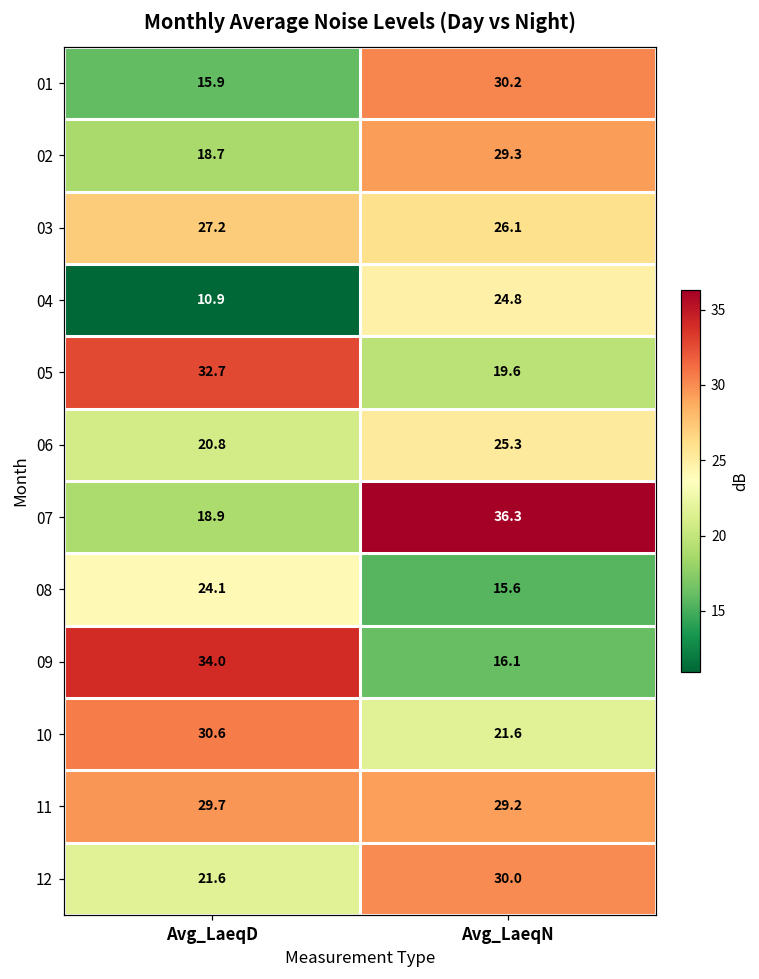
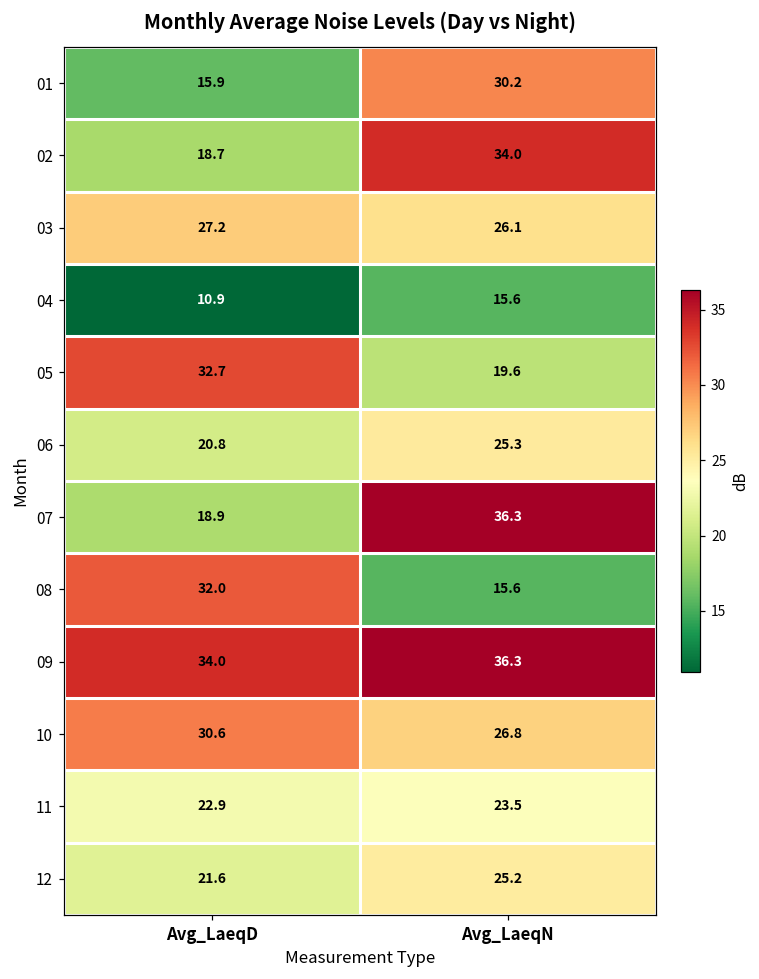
02, Avg_LaeqN: 29.3 -> 34.0
04, Avg_LaeqN: 24.8 -> 15.6
08, Avg_LaeqD: 24.1 -> 32.0
09, Avg_LaeqN: 16.1 -> 36.3
10, Avg_LaeqN: 21.6 -> 26.8
11, Avg_LaeqD: 29.7 -> 22.9
11, Avg_LaeqN: 29.2 -> 23.5
12, Avg_LaeqN: 30.0 -> 25.2
